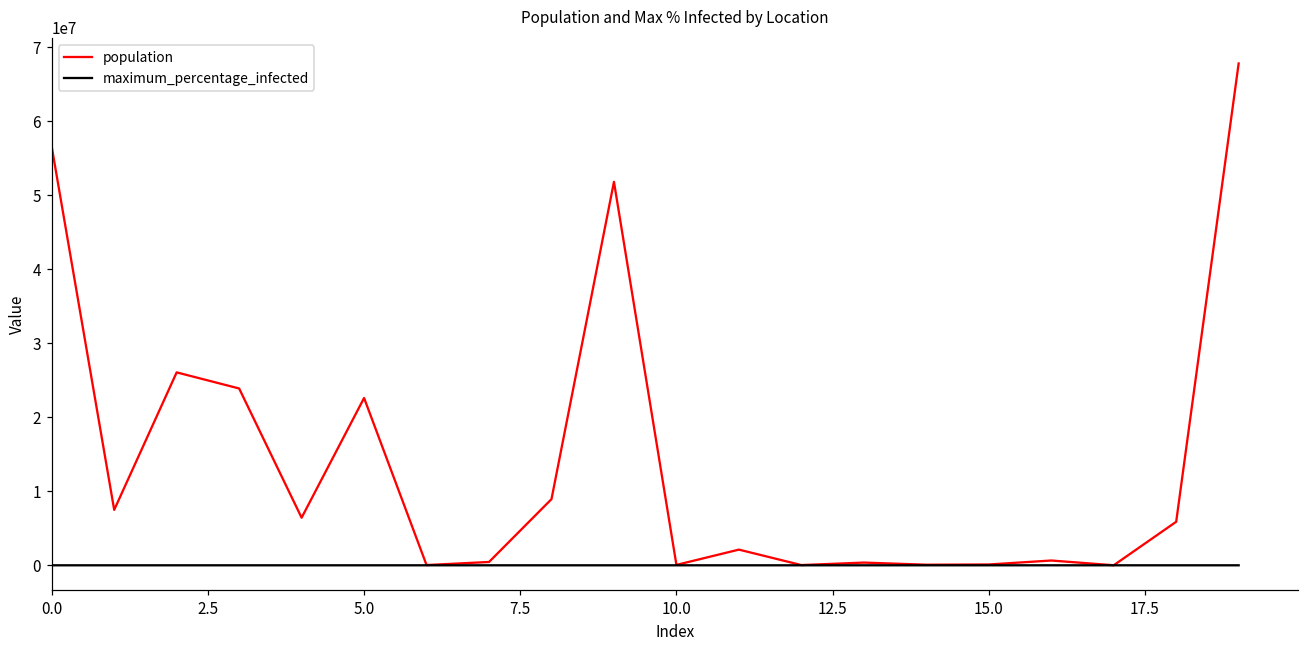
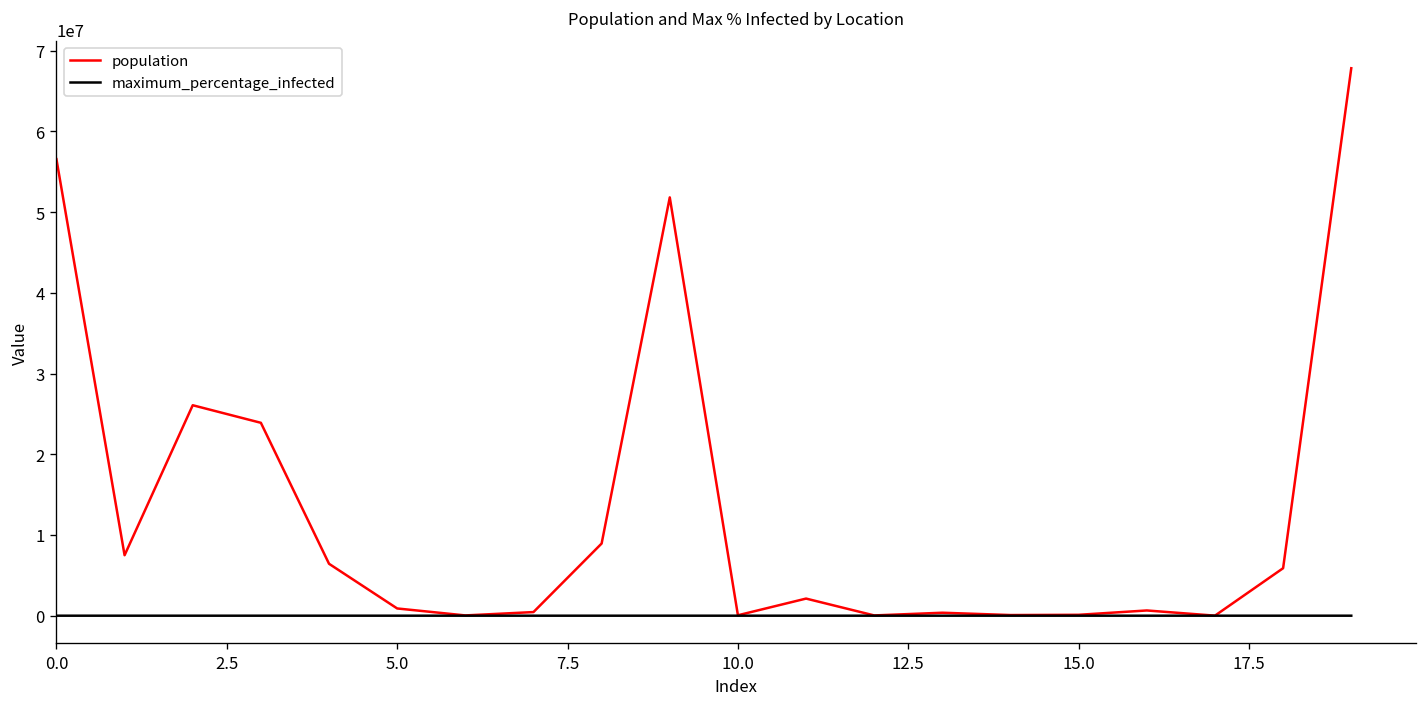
population, 5.0: 23000000 -> 1000000
